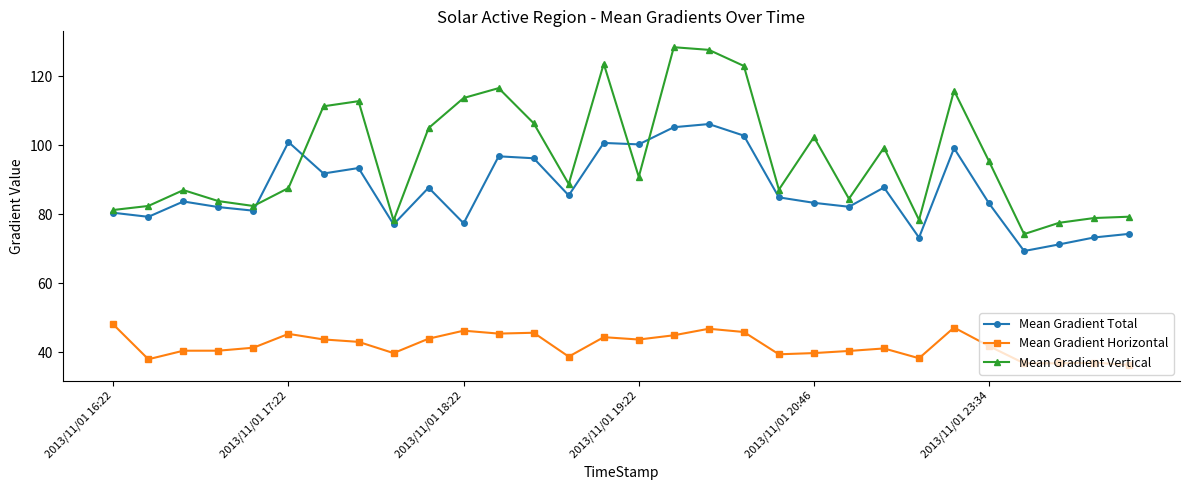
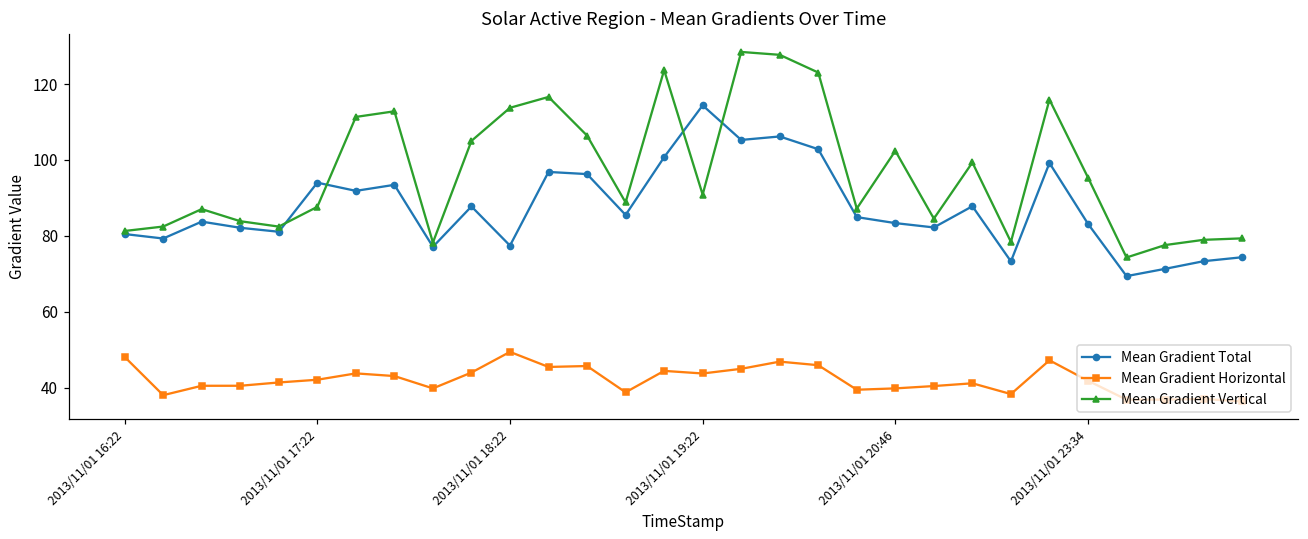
Mean Gradient Total, 2013/11/01 17:22: 101 -> 94
Mean Gradient Horizontal, 2013/11/01 17:22: 45 -> 42
Mean Gradient Horizontal, 2013/11/01 18:22: 46 -> 49
Mean Gradient Total, 2013/11/01 19:22: 100 -> 114
